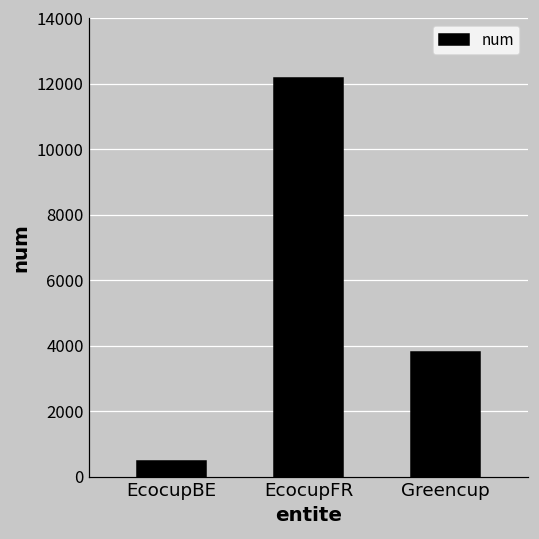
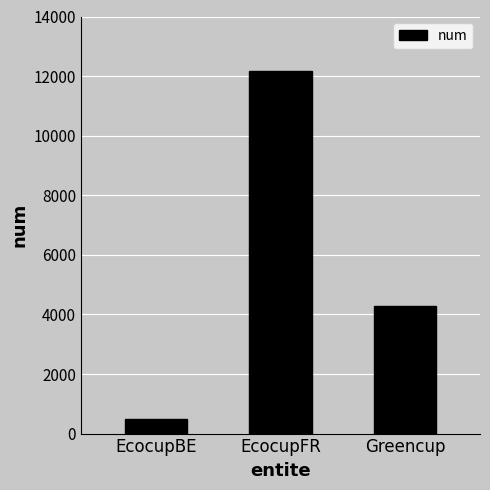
Greencup: 3800 -> 4300
